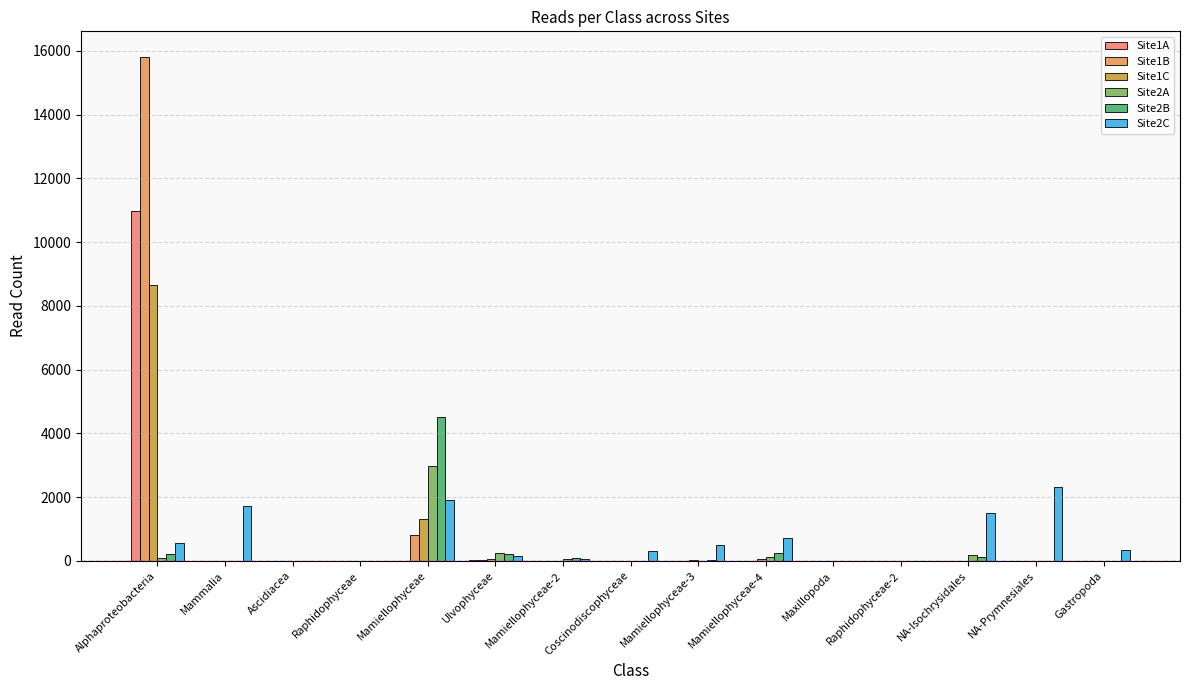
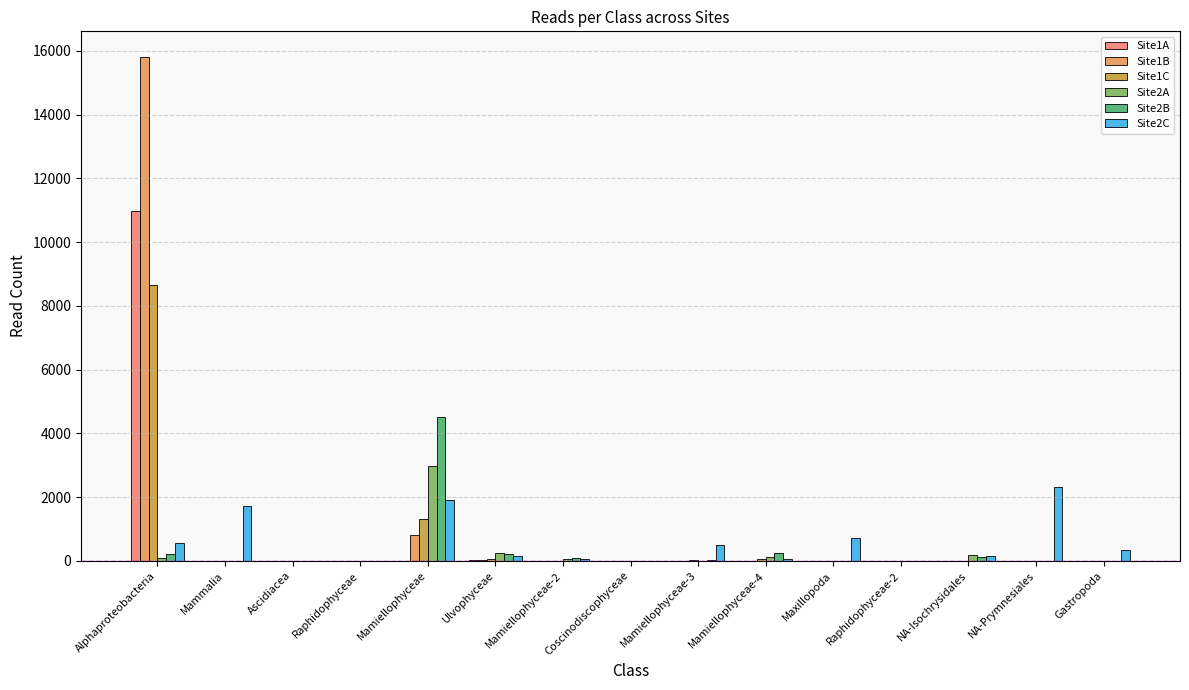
Site2C, Coscinodiscophyceae: 300 -> 0
Site2C, Mamiellophyceae-4: 700 -> 100
Site2C, Maxillopoda: 0 -> 700
Site2C, NA-Isochrysidales: 1500 -> 100
